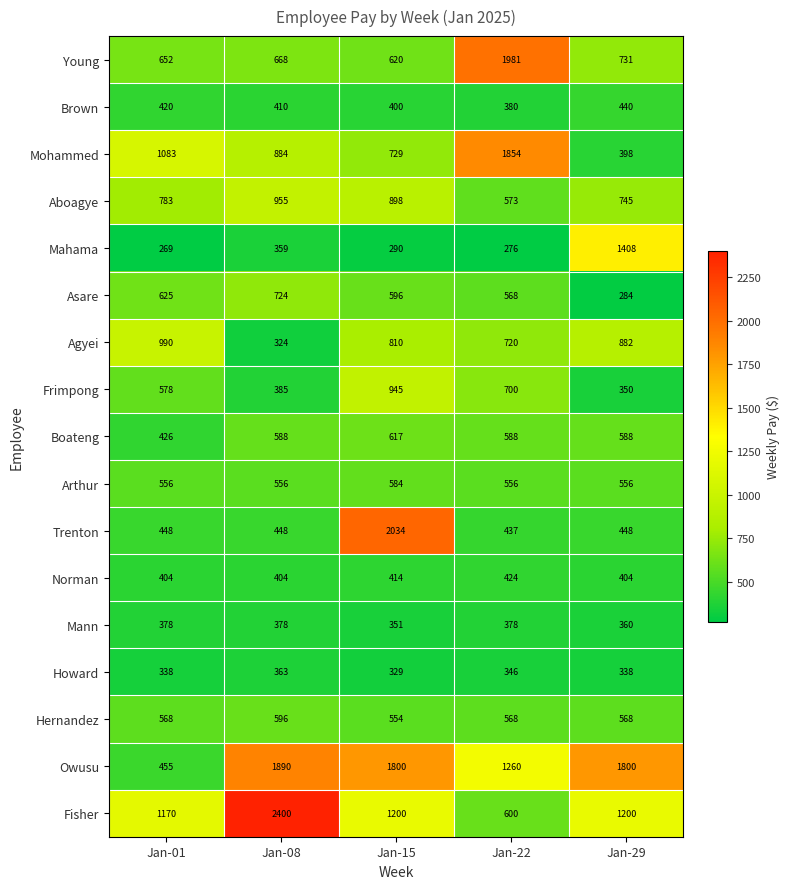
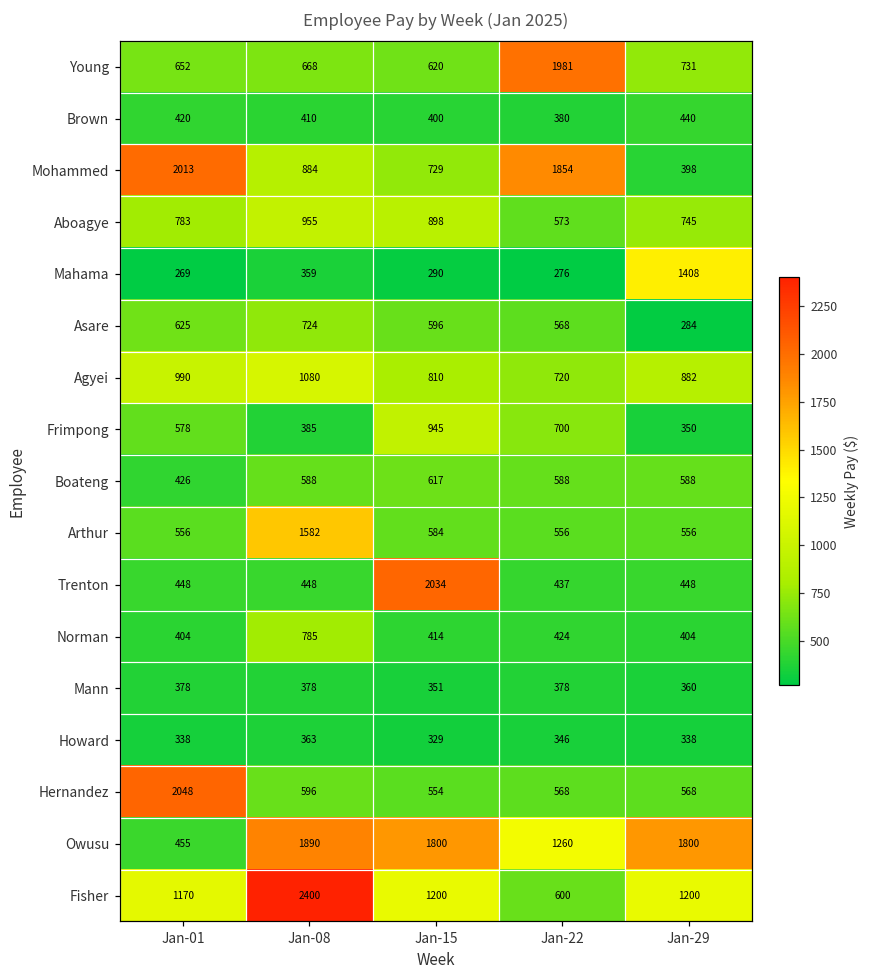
Mohammed, Jan-01: 1083 -> 2013
Agyei, Jan-08: 324 -> 1080
Arthur, Jan-08: 556 -> 1582
Norman, Jan-08: 404 -> 785
Hernandez, Jan-01: 568 -> 2048
